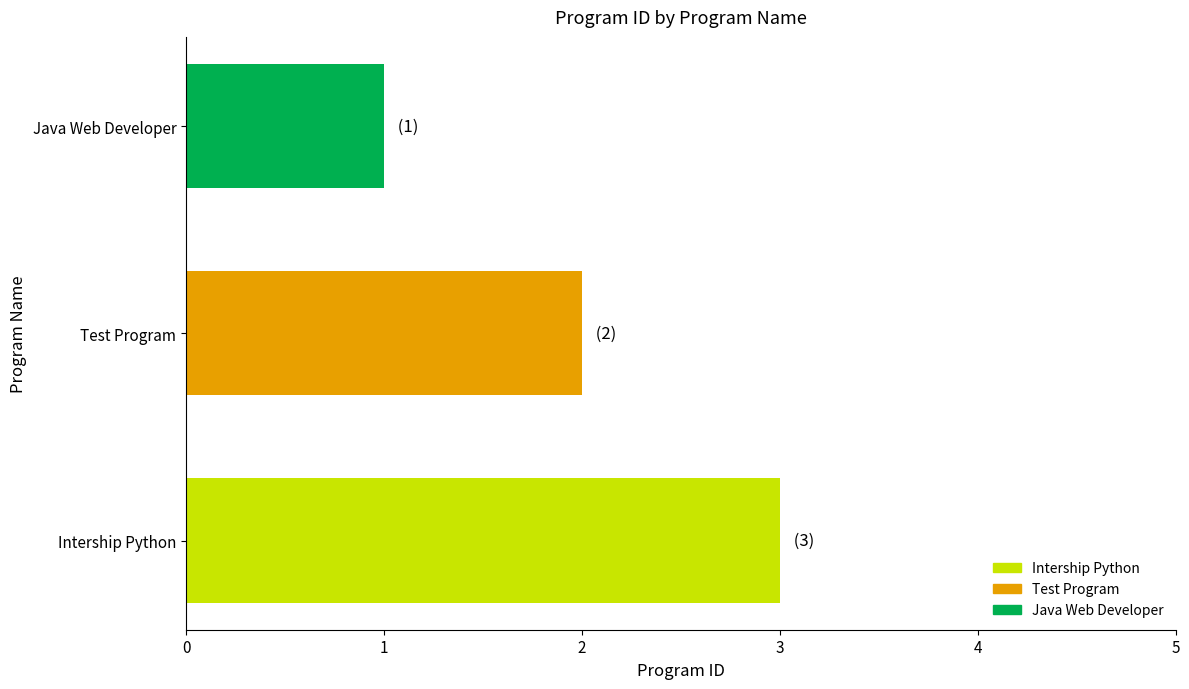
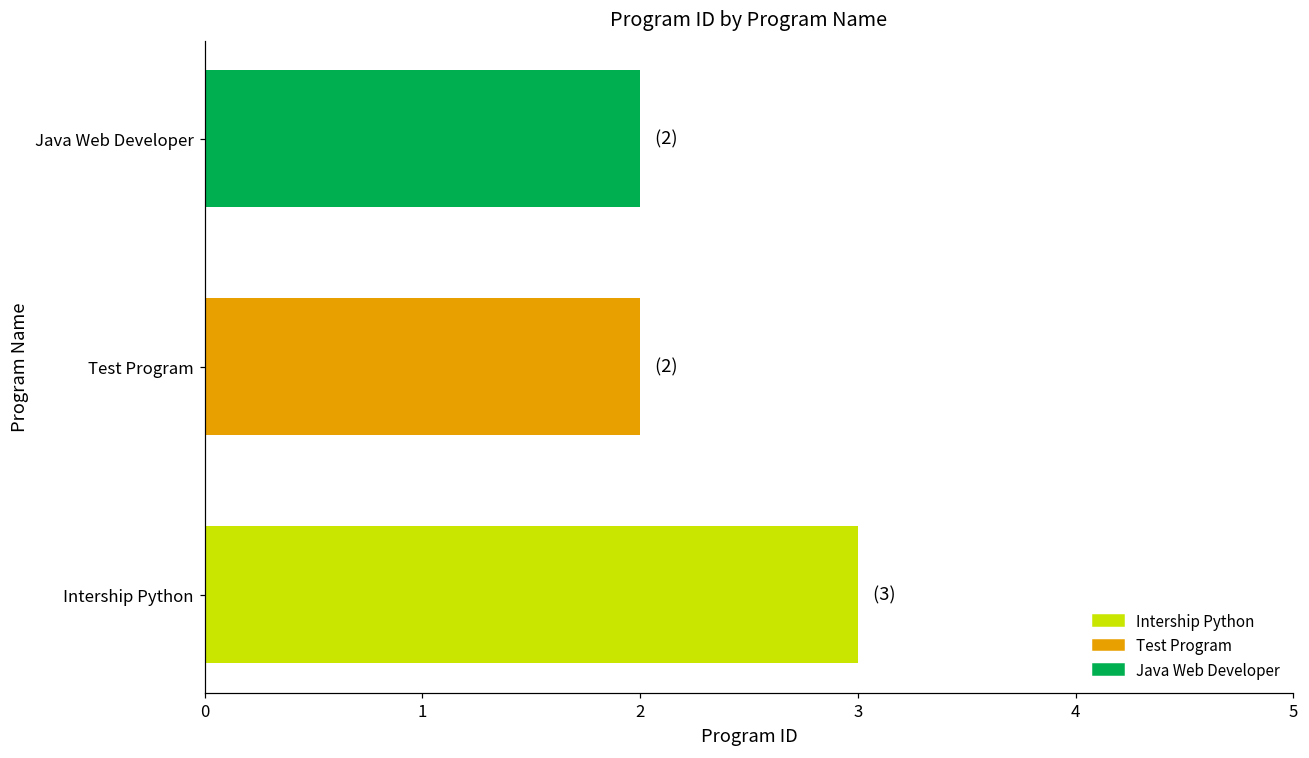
Java Web Developer: (1) -> (2)
